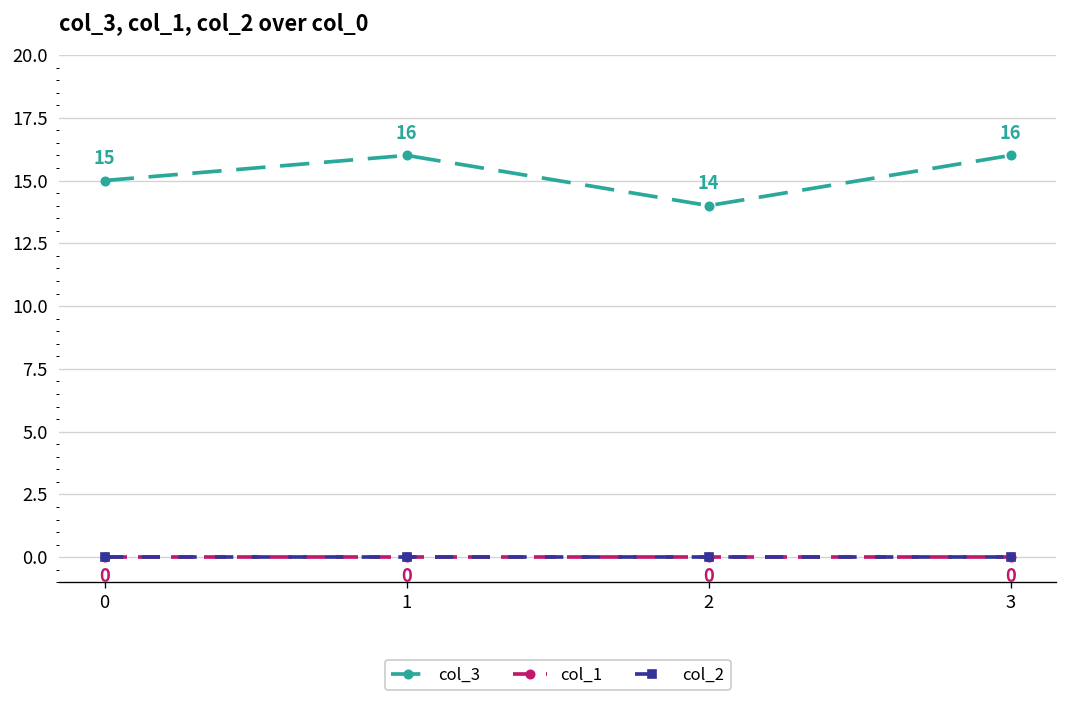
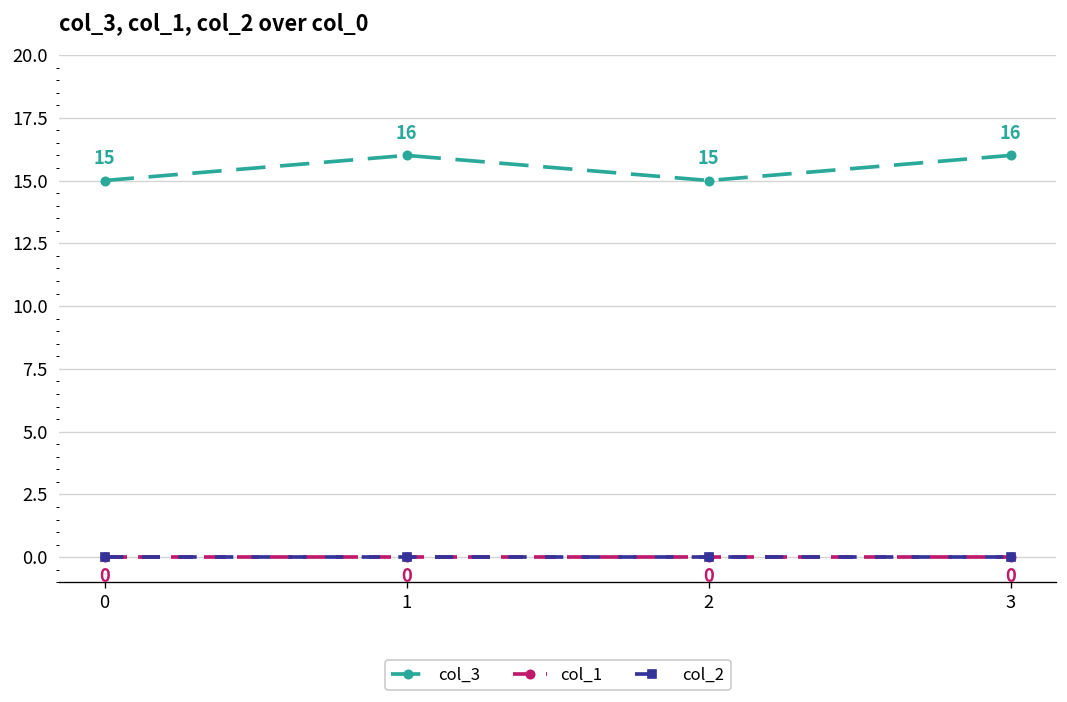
col_3, 2: 14 -> 15
